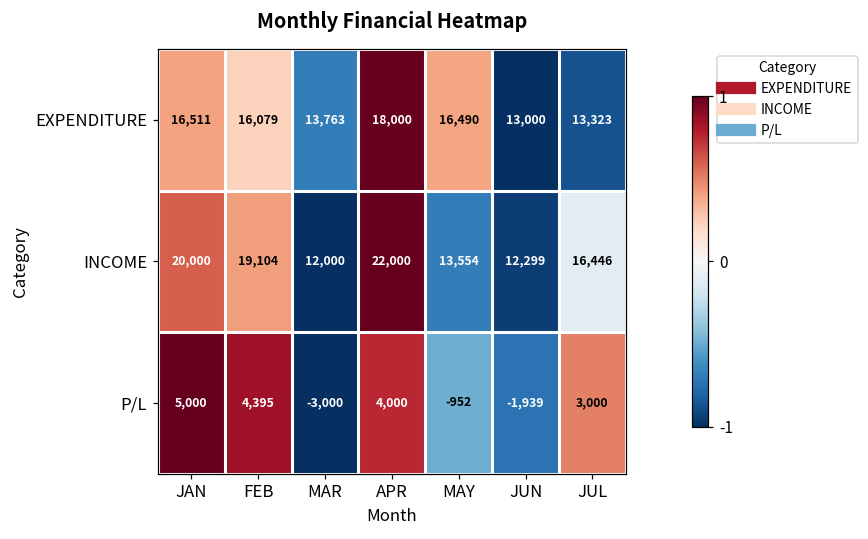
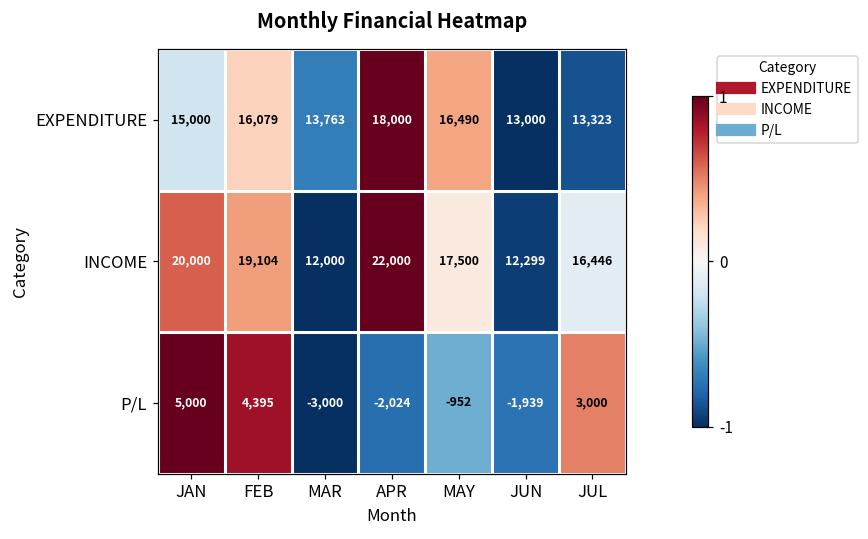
EXPENDITURE, JAN: 16,511 -> 15,000
INCOME, MAY: 13,554 -> 17,500
P/L, APR: 4,000 -> -2,024
